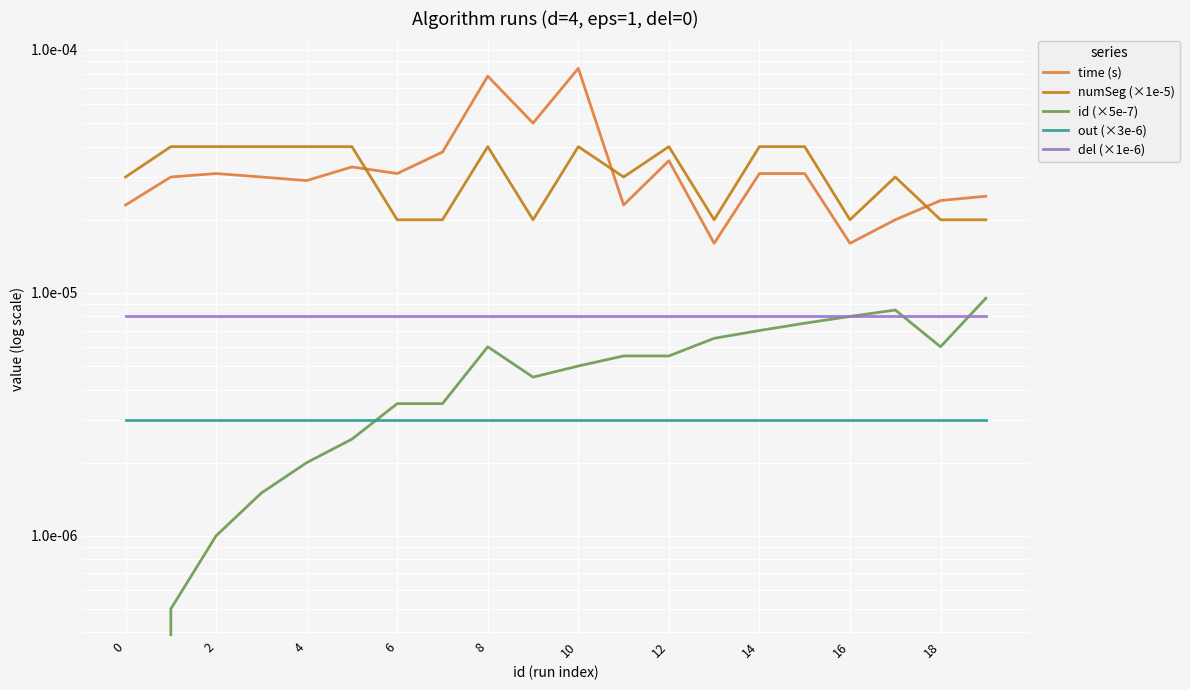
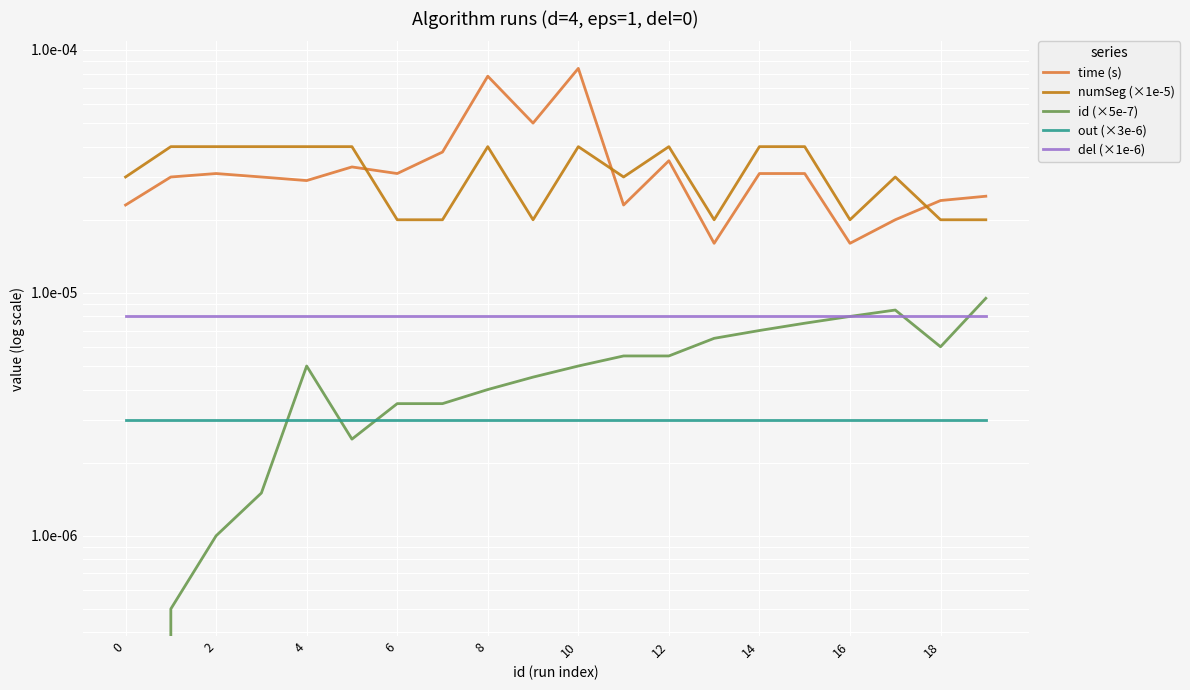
id (×5e-7), 4: 0.0000020 -> 0.0000050
id (×5e-7), 8: 0.0000060 -> 0.0000040
